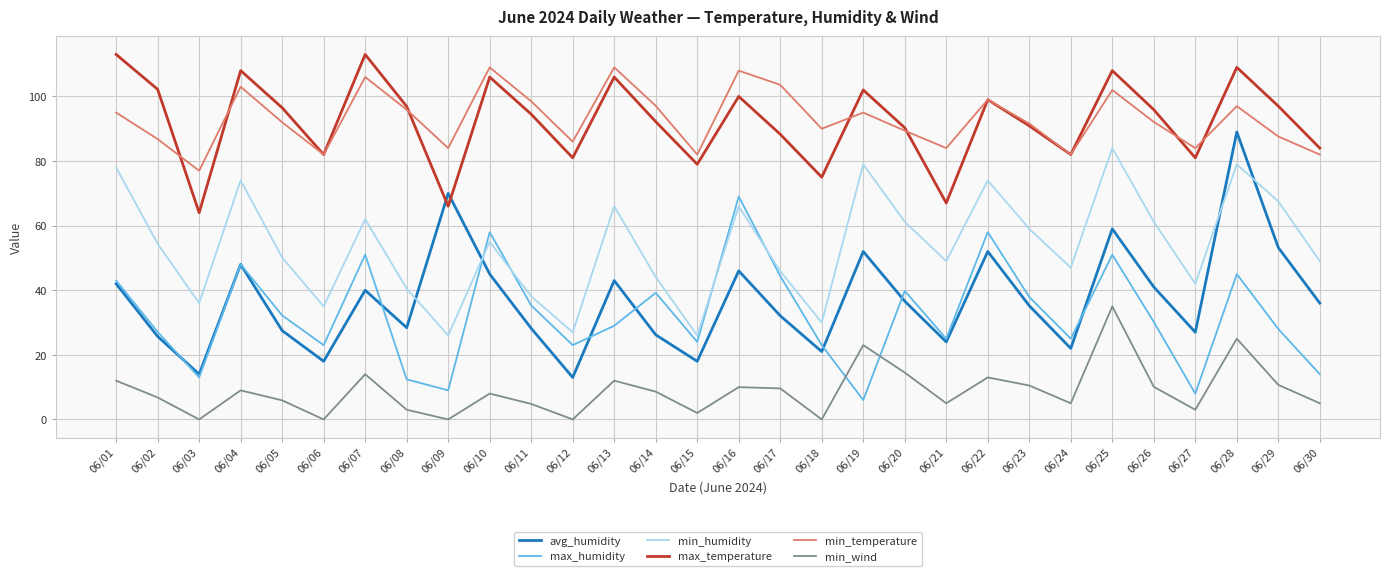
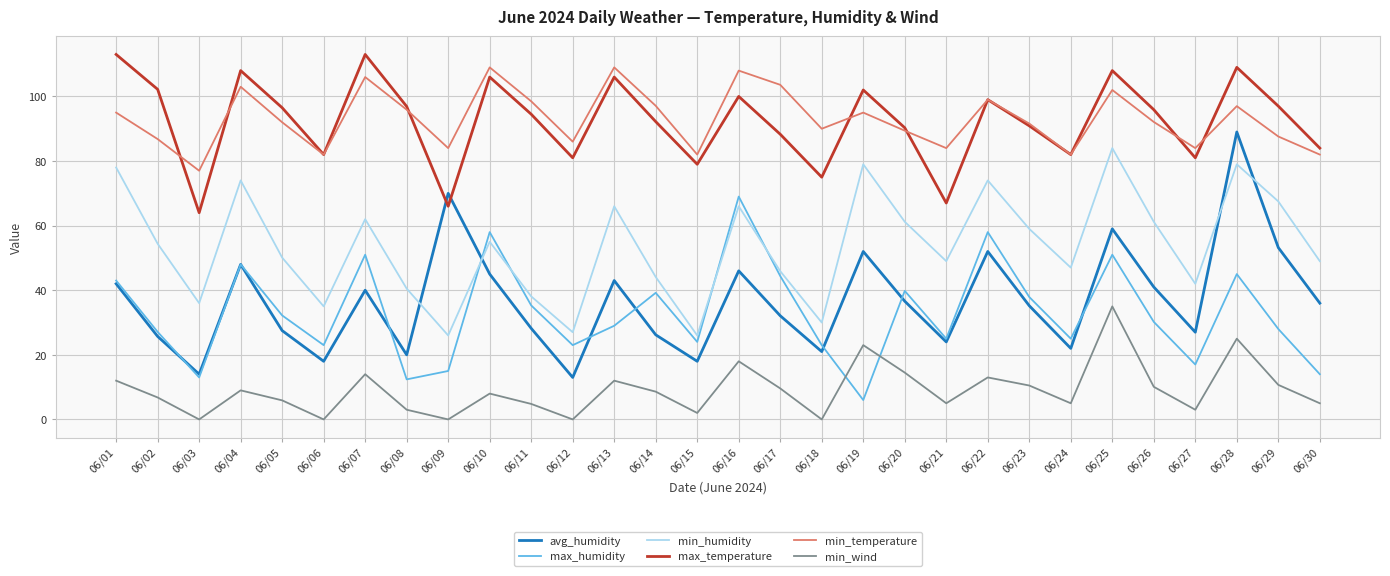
avg_humidity, 06/08: 28 -> 20
max_humidity, 06/09: 9 -> 15
min_wind, 06/16: 10 -> 18
max_humidity, 06/27: 8 -> 17
